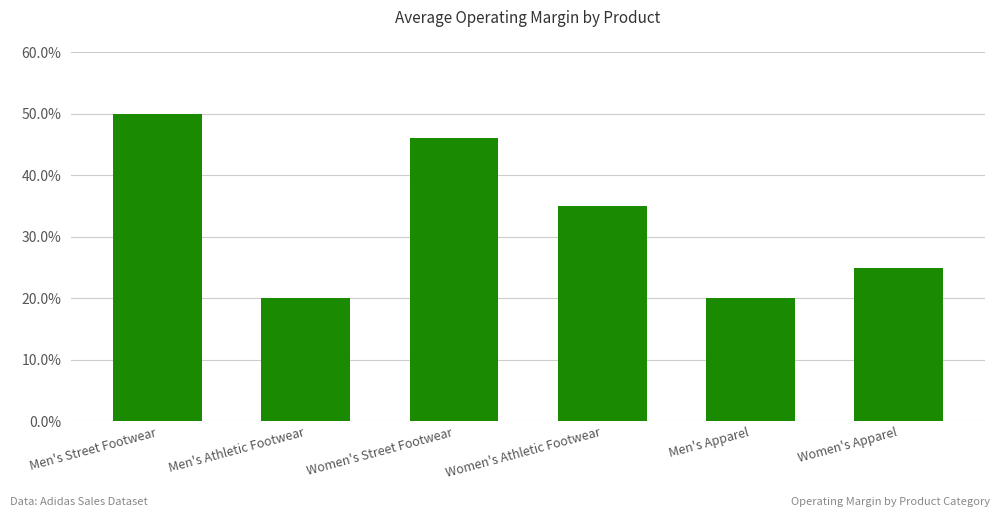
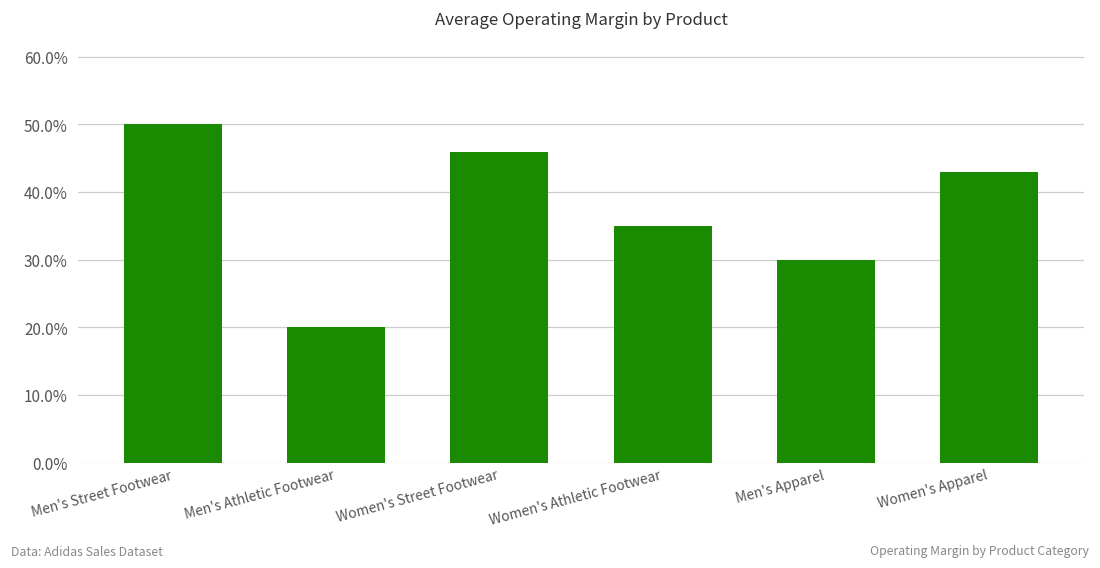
Men's Apparel: 20% -> 30%
Women's Apparel: 25% -> 43%
